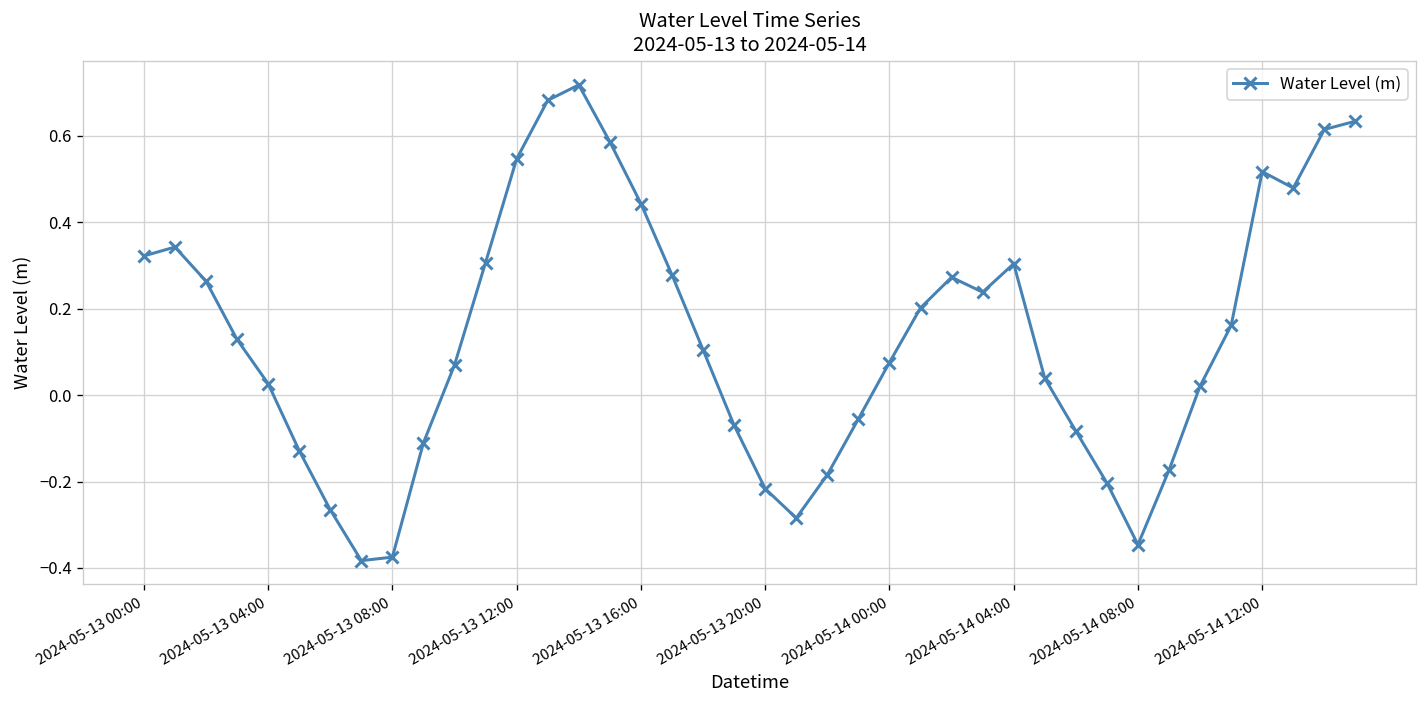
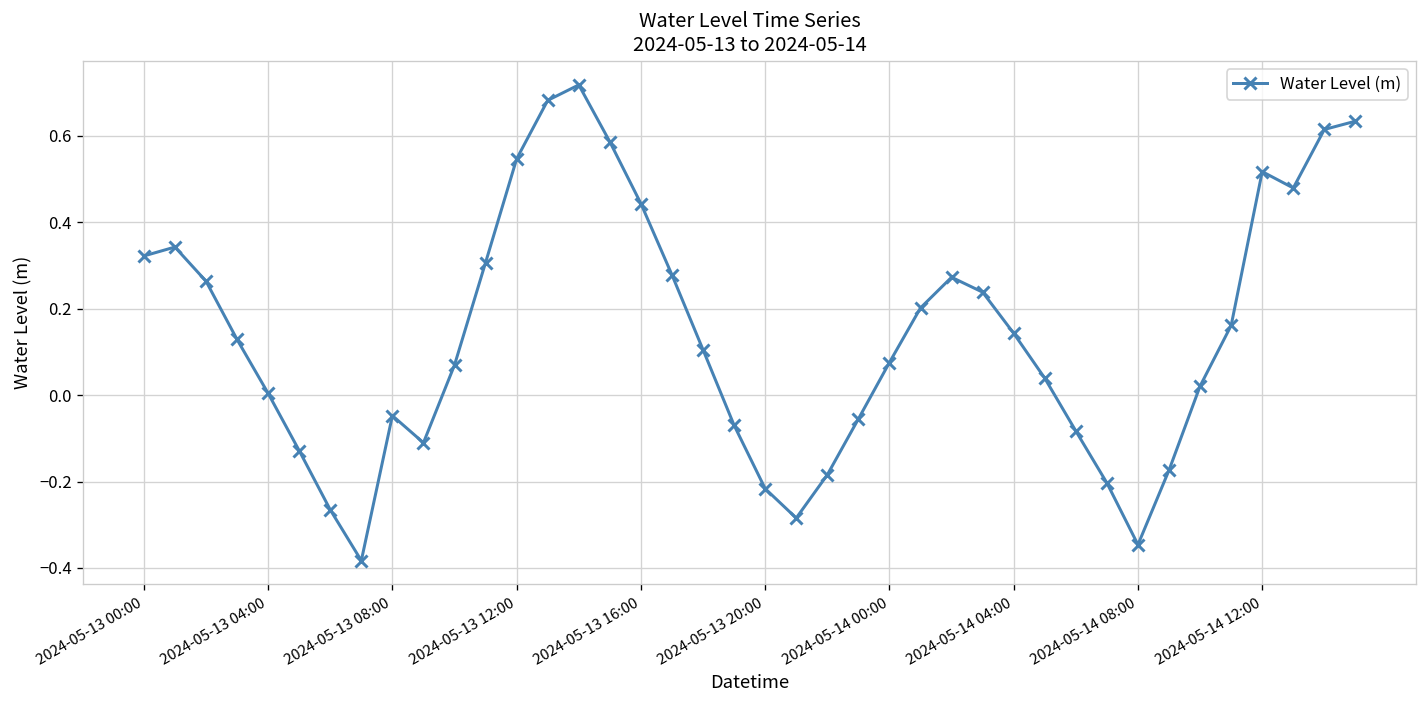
2024-05-13 04:00: 0.03 -> 0.00
2024-05-13 08:00: -0.37 -> -0.05
2024-05-14 04:00: 0.30 -> 0.14
